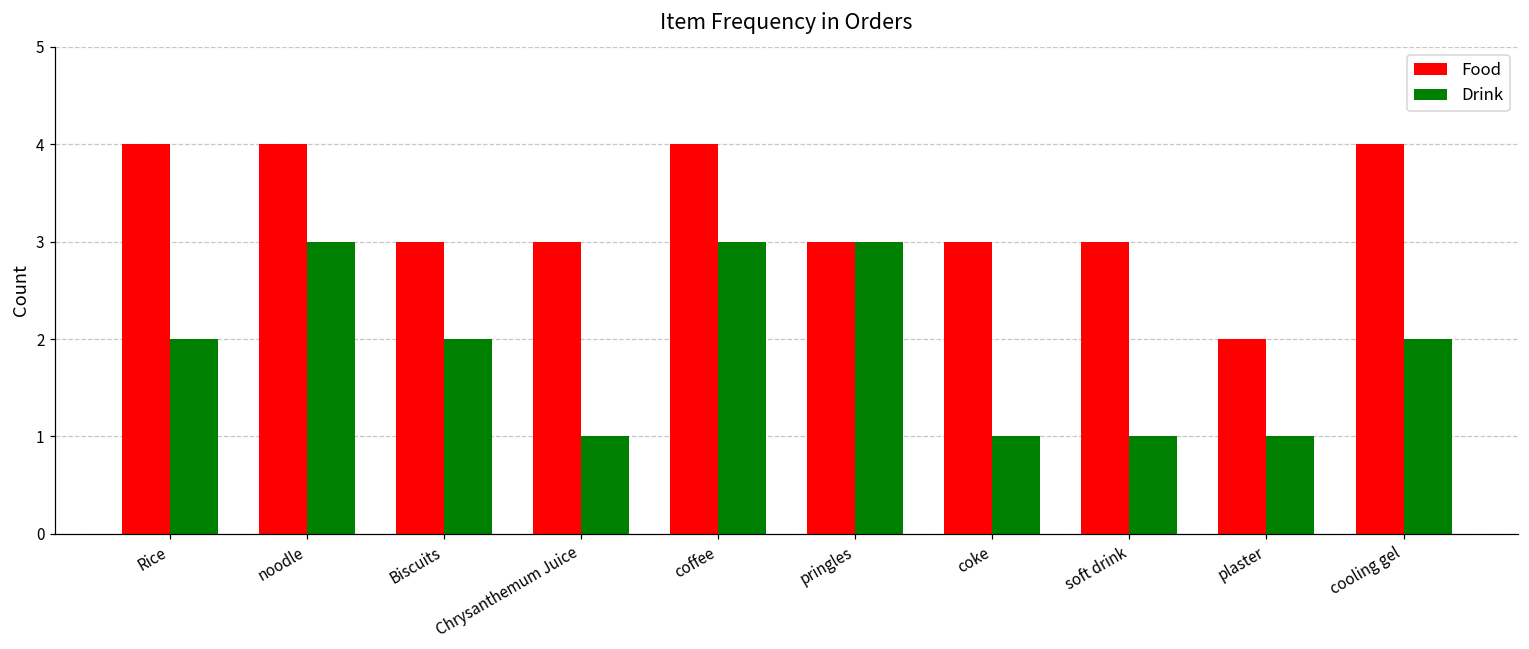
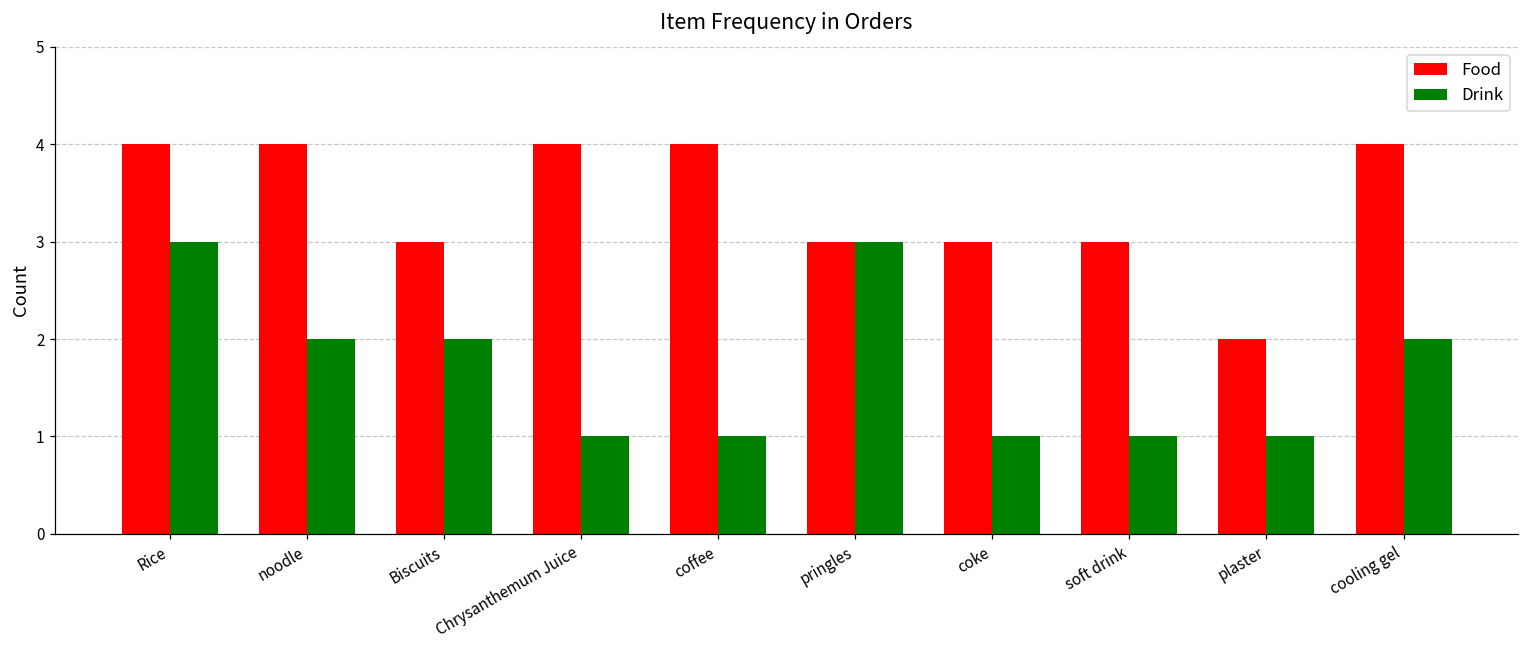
Drink, Rice: 2 -> 3
Drink, noodle: 3 -> 2
Food, Chrysanthemum Juice: 3 -> 4
Drink, coffee: 3 -> 1
